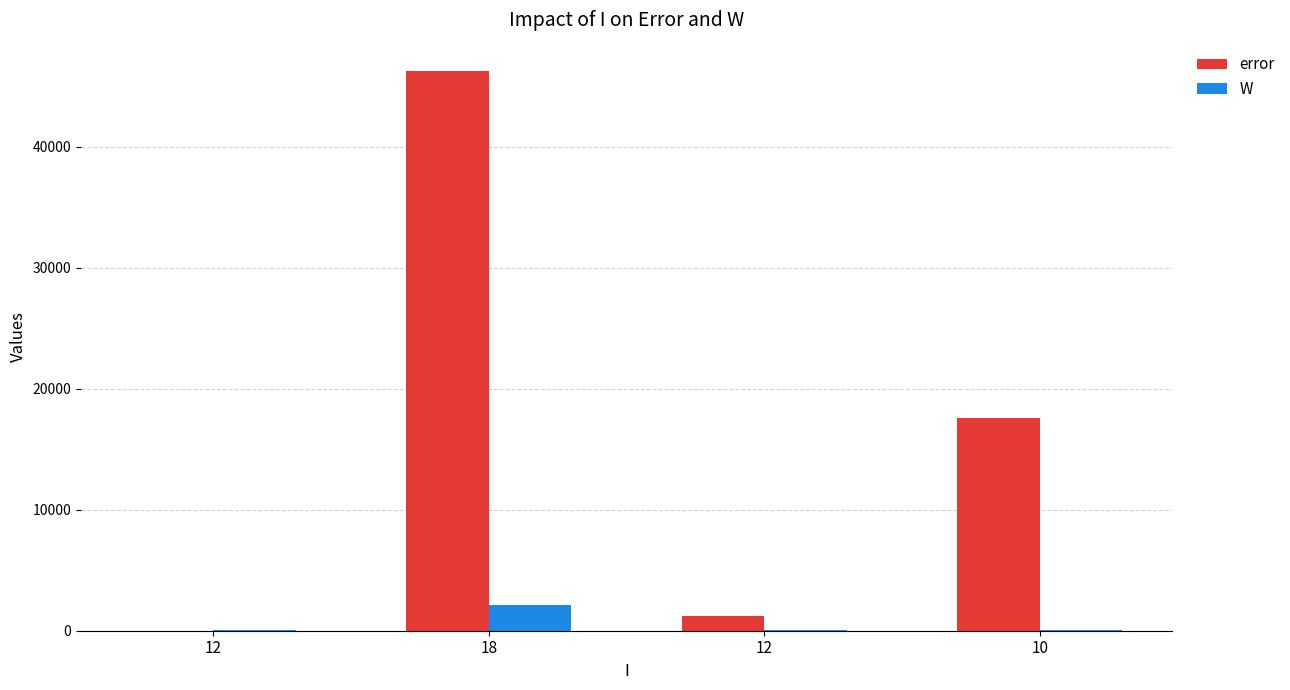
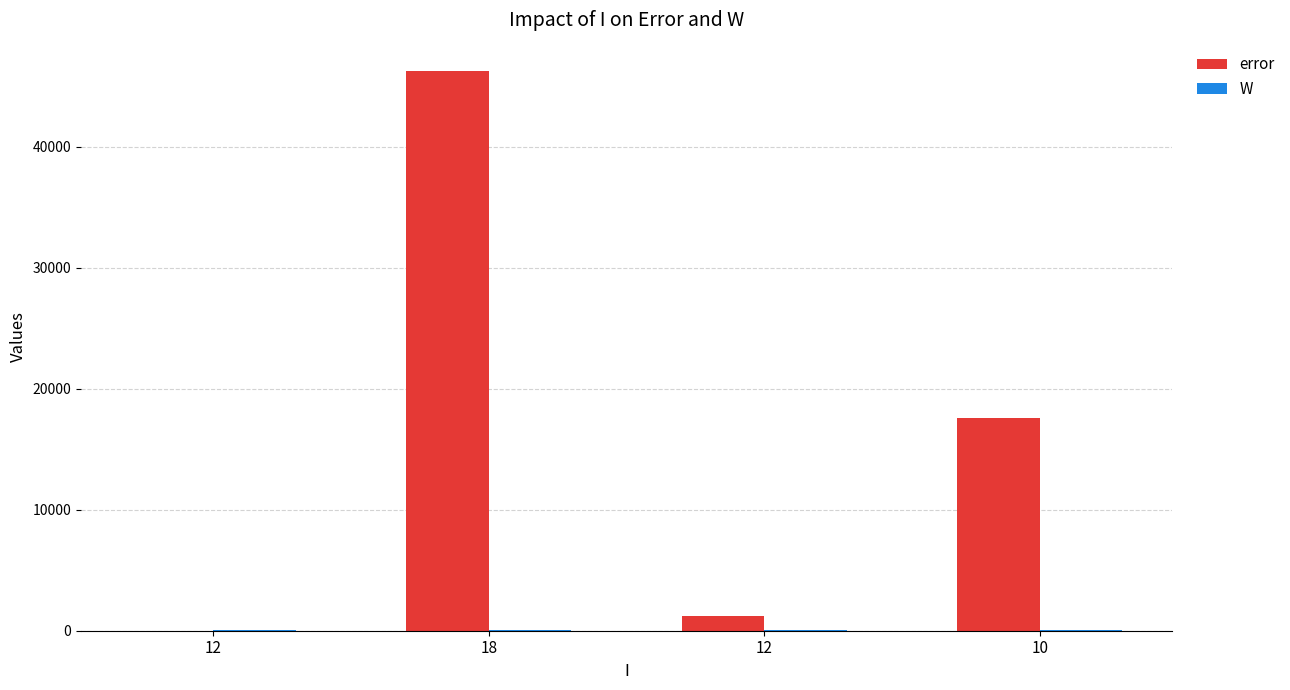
W, 18: 2100 -> 0
